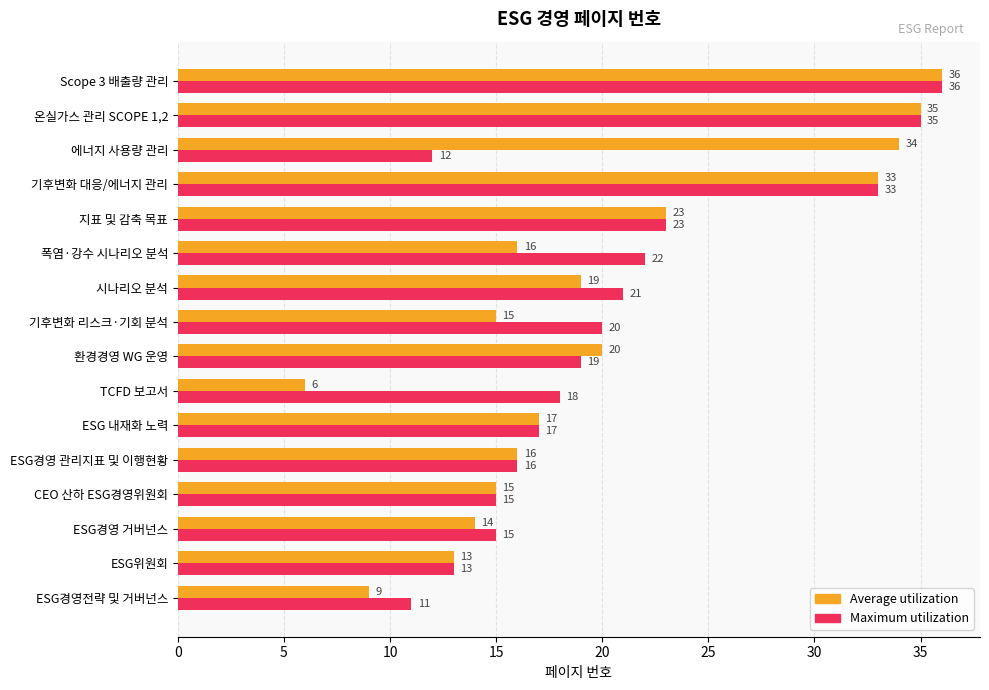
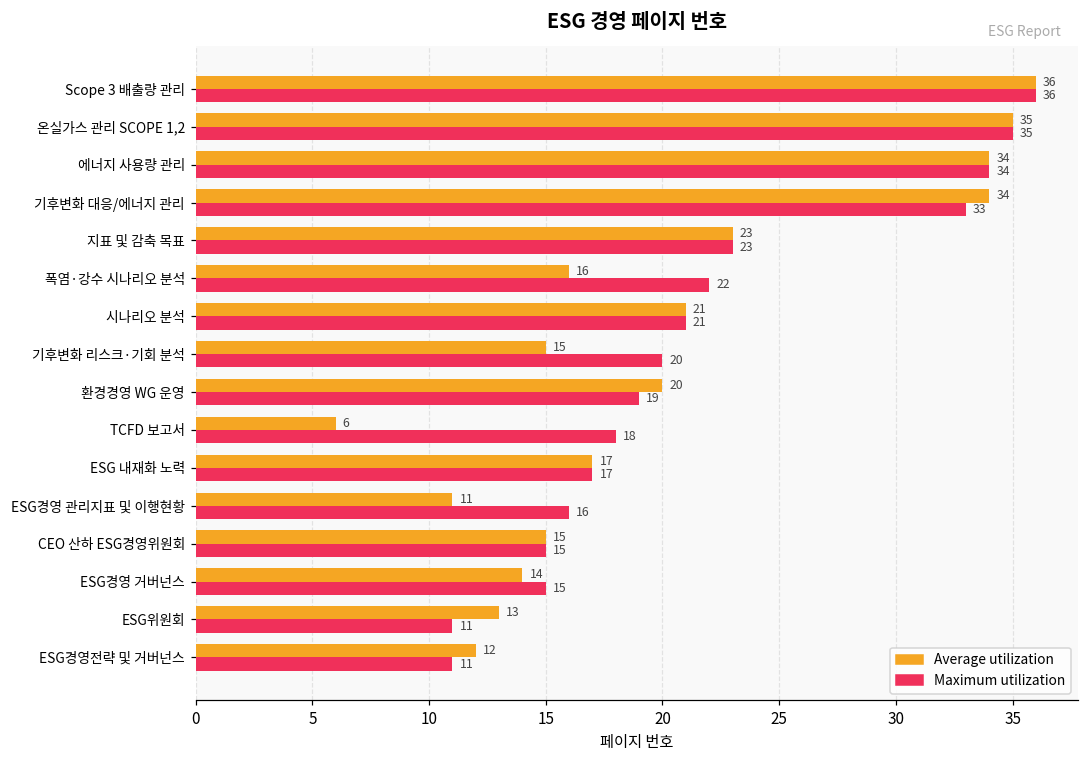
Maximum utilization, 에너지 사용량 관리: 12 -> 34
Average utilization, 기후변화 대응/에너지 관리: 33 -> 34
Average utilization, 시나리오 분석: 19 -> 21
Average utilization, ESG경영 관리지표 및 이행현황: 16 -> 11
Maximum utilization, ESG위원회: 13 -> 11
Average utilization, ESG경영전략 및 거버넌스: 9 -> 12
